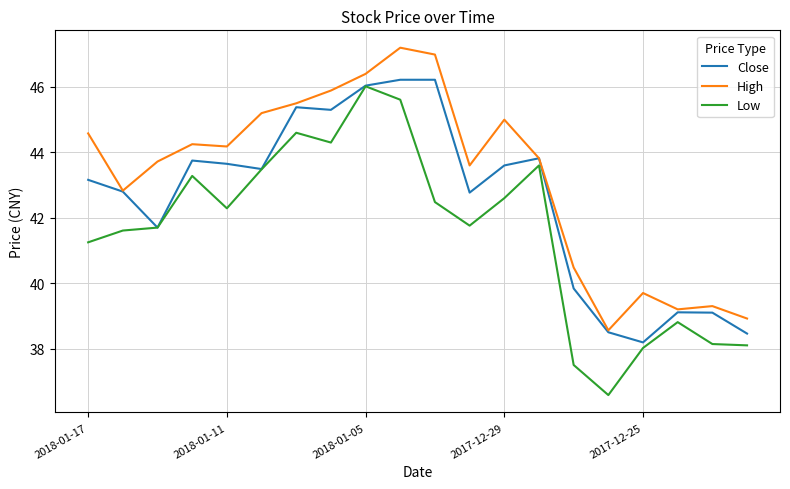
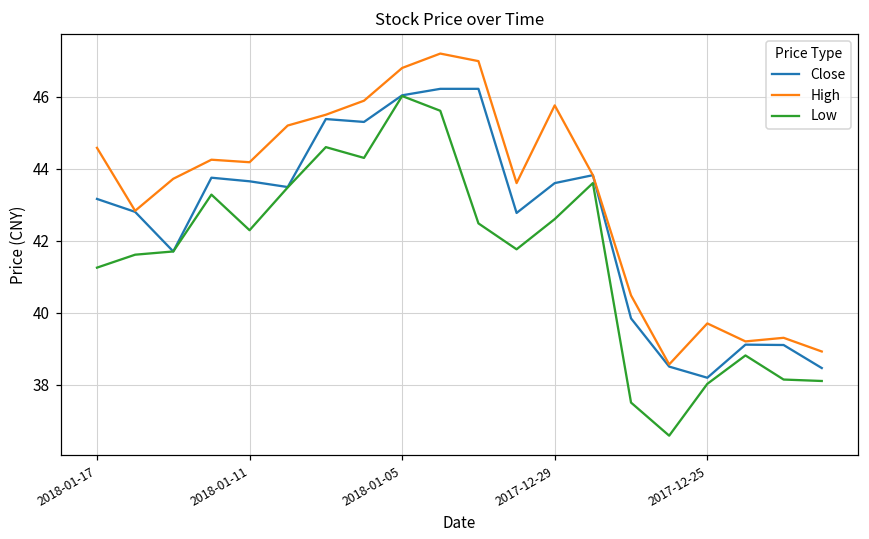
High, 2018-01-05: 46.4 -> 46.8
High, 2017-12-29: 45.0 -> 45.8
